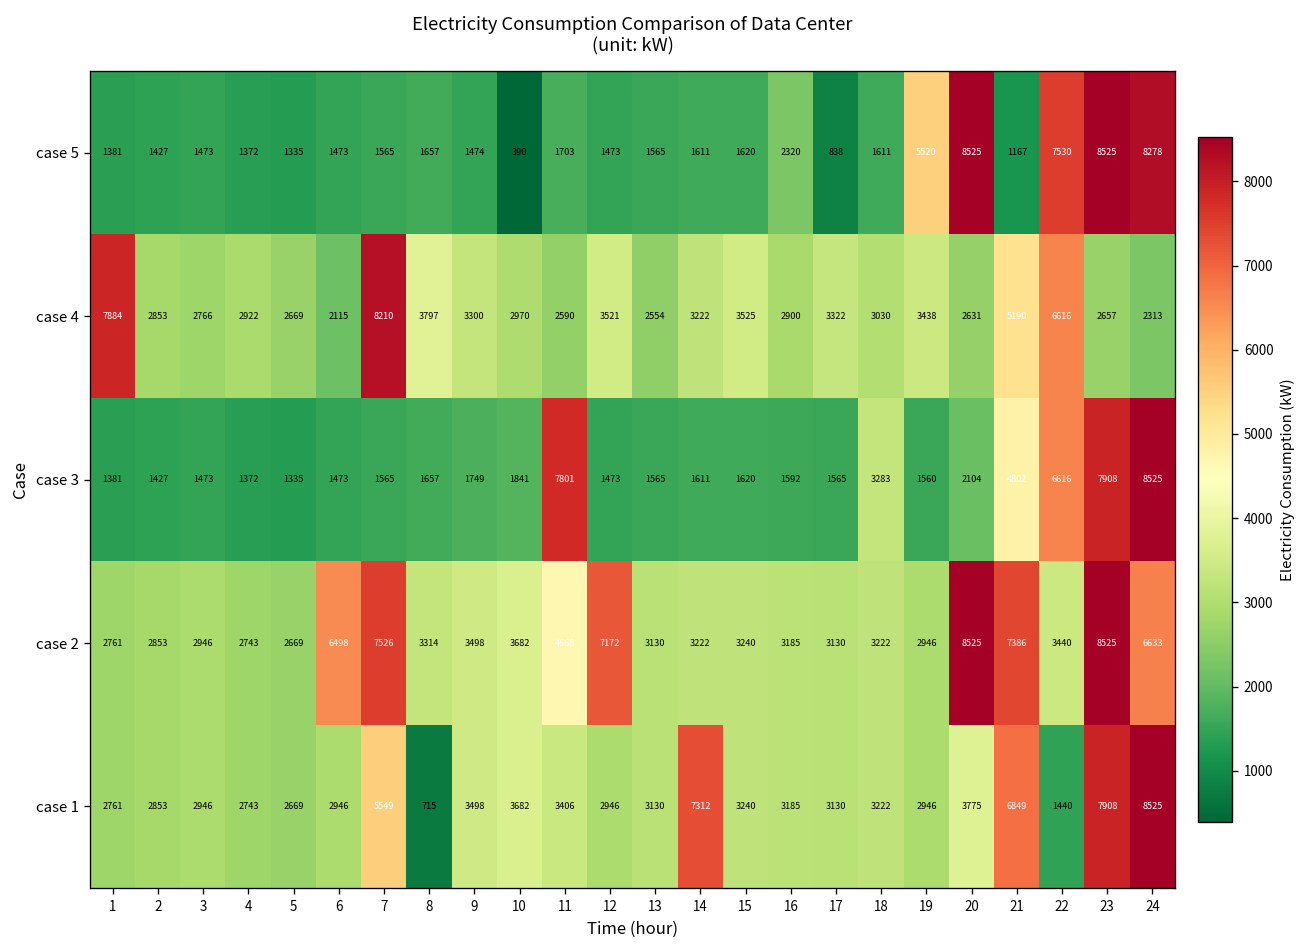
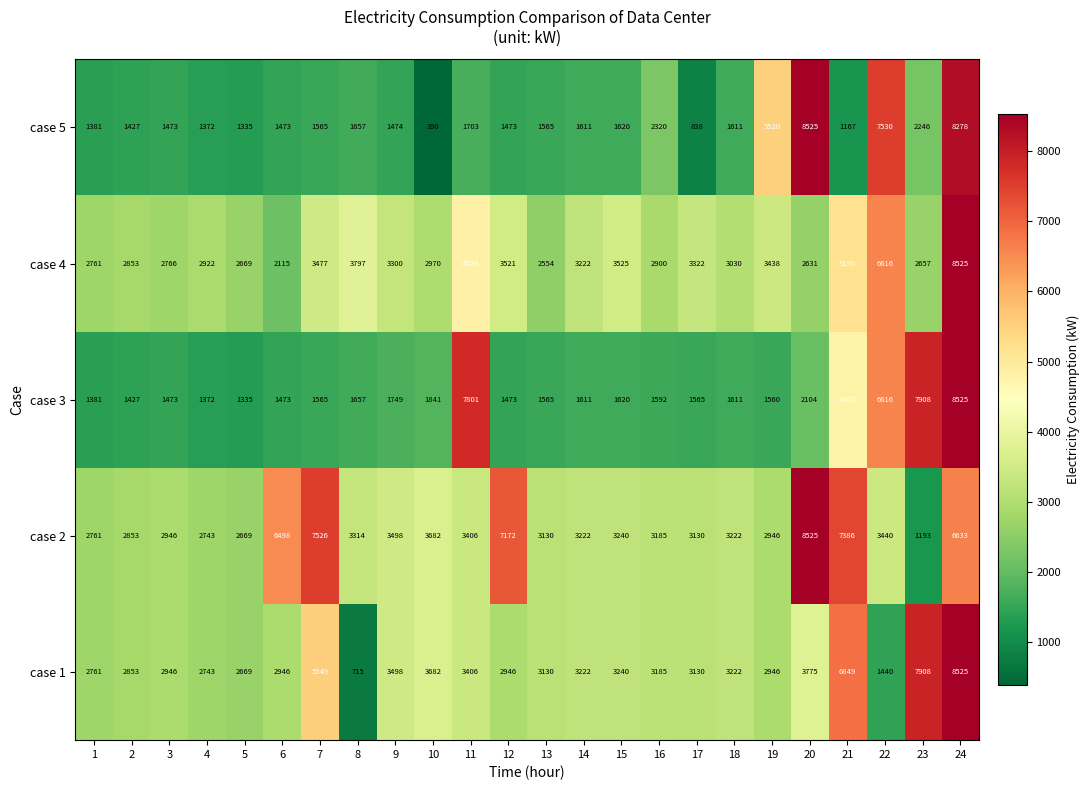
case 5, 23: 8525 -> 2246
case 4, 1: 7884 -> 2761
case 4, 7: 8210 -> 3477
case 4, 11: 2590 -> 4828
case 4, 24: 2313 -> 8525
case 3, 18: 3283 -> 1611
case 2, 11: 4668 -> 3406
case 2, 23: 8525 -> 1193
case 1, 14: 7312 -> 3222
